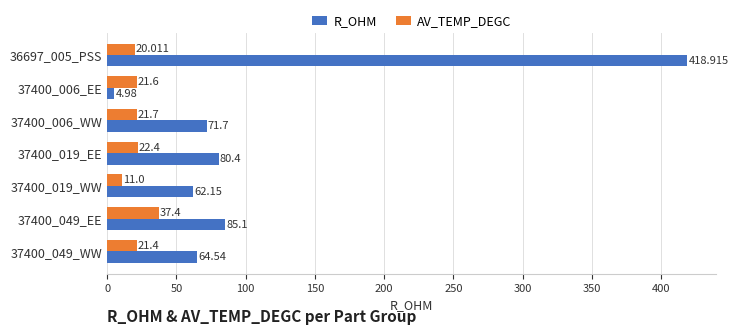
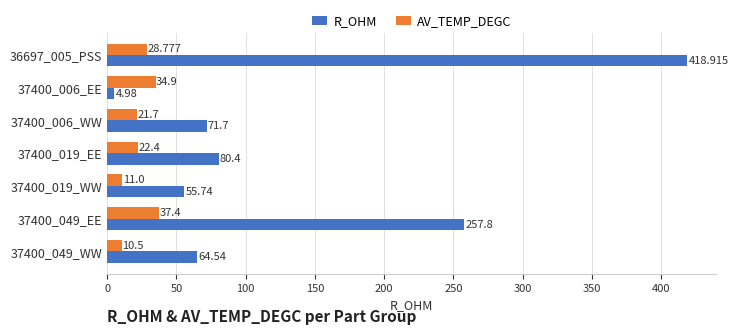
AV_TEMP_DEGC, 36697_005_PSS: 20.011 -> 28.777
AV_TEMP_DEGC, 37400_006_EE: 21.6 -> 34.9
R_OHM, 37400_019_WW: 62.15 -> 55.74
R_OHM, 37400_049_EE: 85.1 -> 257.8
AV_TEMP_DEGC, 37400_049_WW: 21.4 -> 10.5
